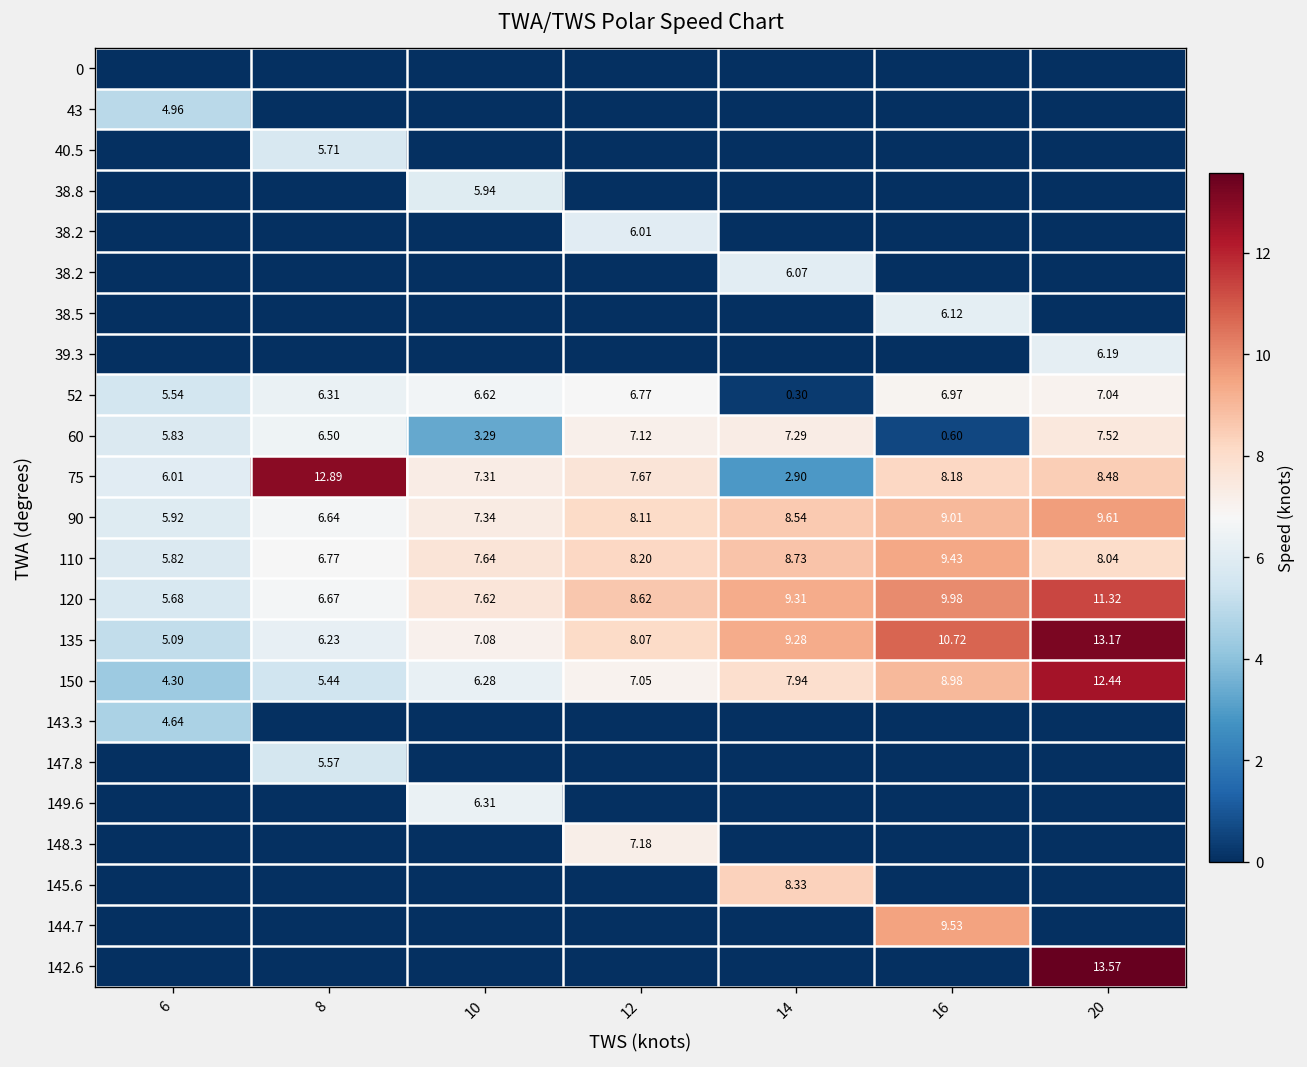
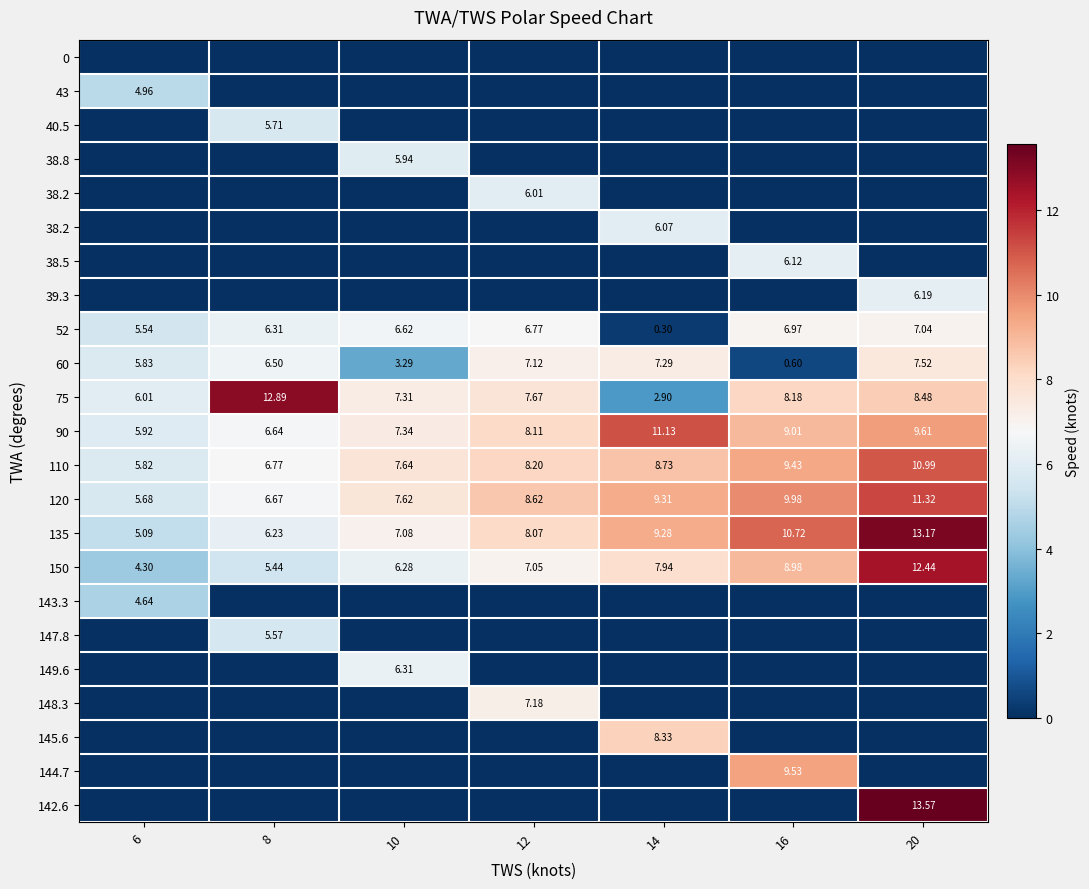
90, 14: 8.54 -> 11.13
110, 20: 8.04 -> 10.99
